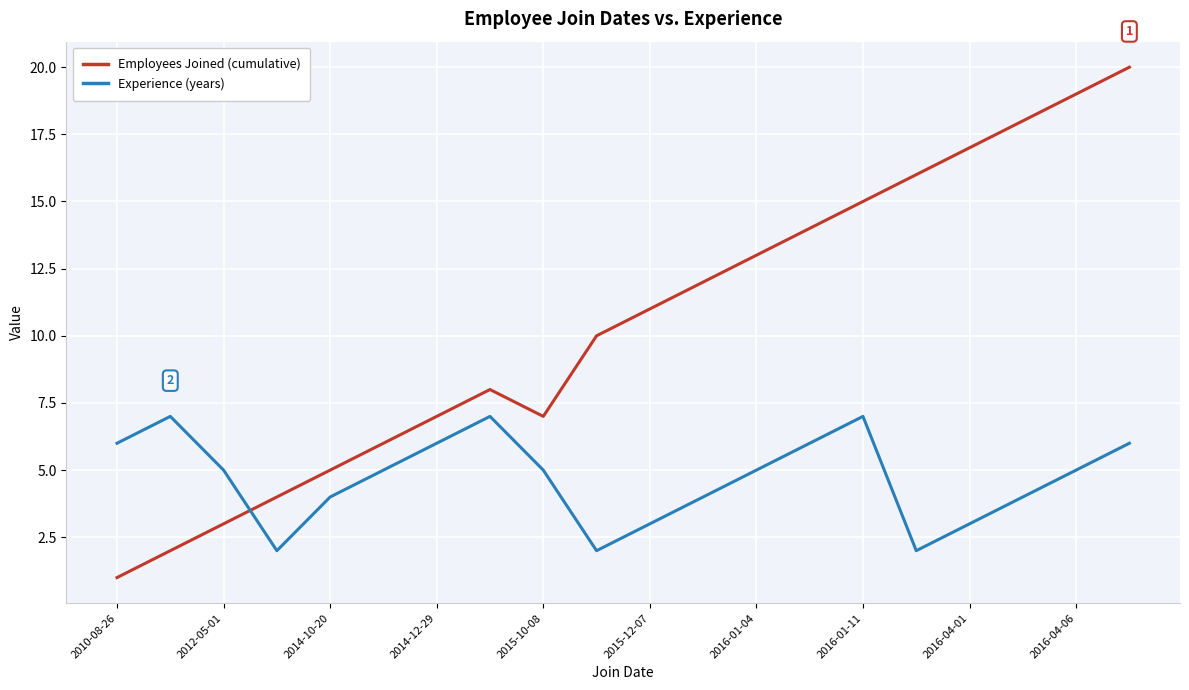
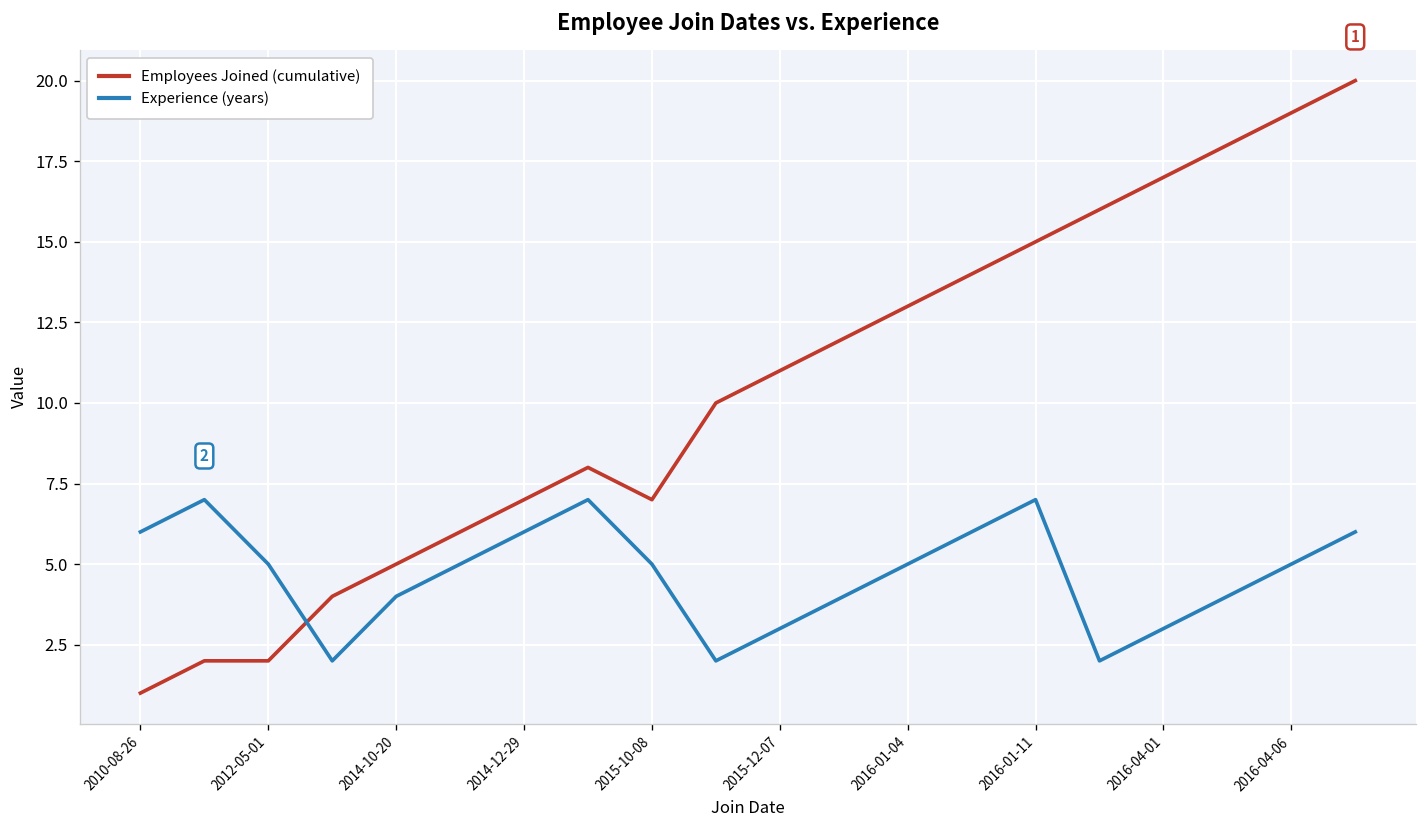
Employees Joined (cumulative), 2012-05-01: 3 -> 2
